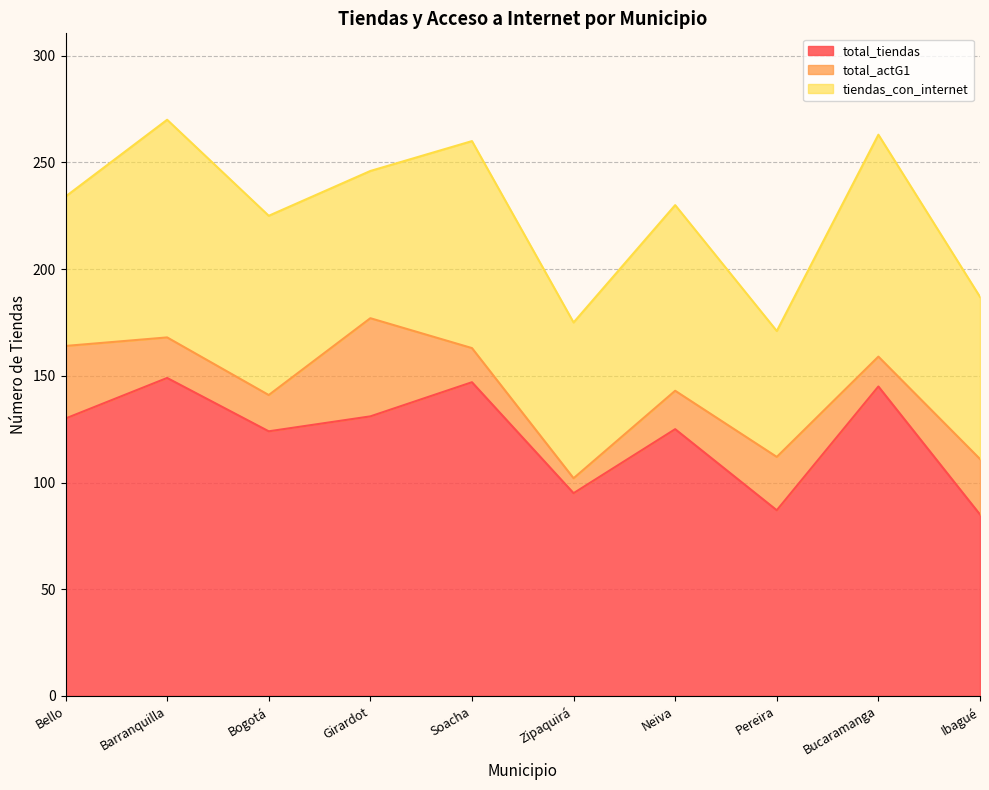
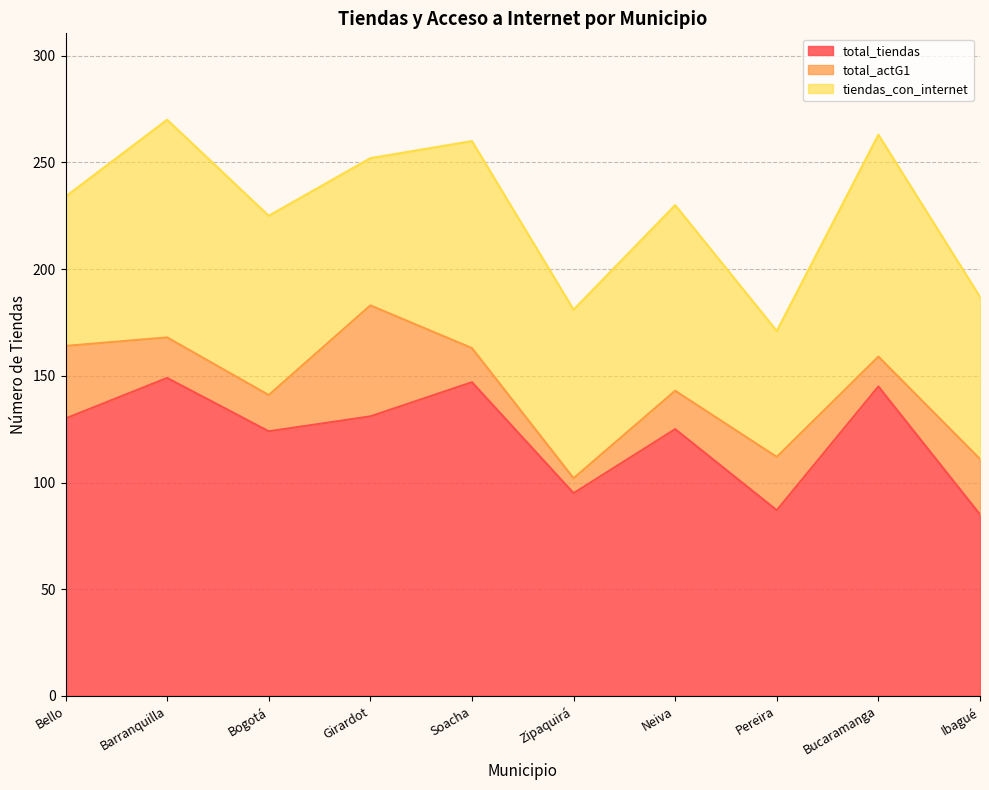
total_actG1, Girardot: 46 -> 52
tiendas_con_internet, Zipaquirá: 73 -> 79
